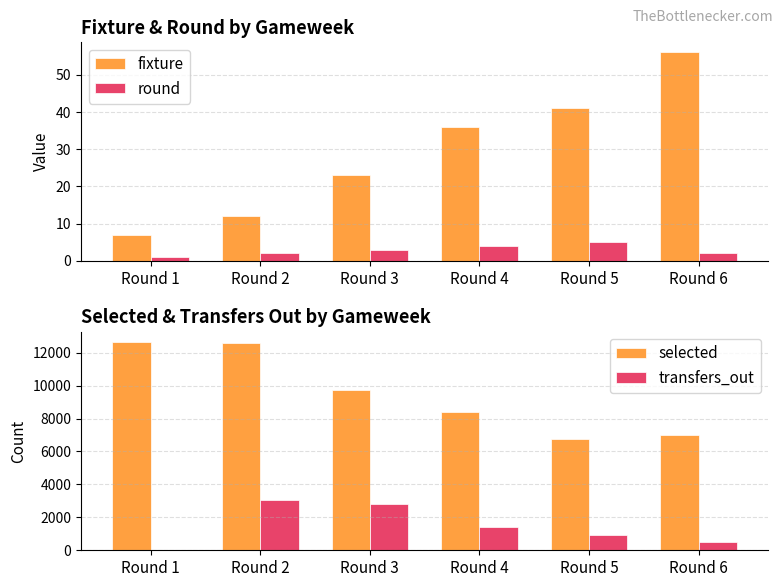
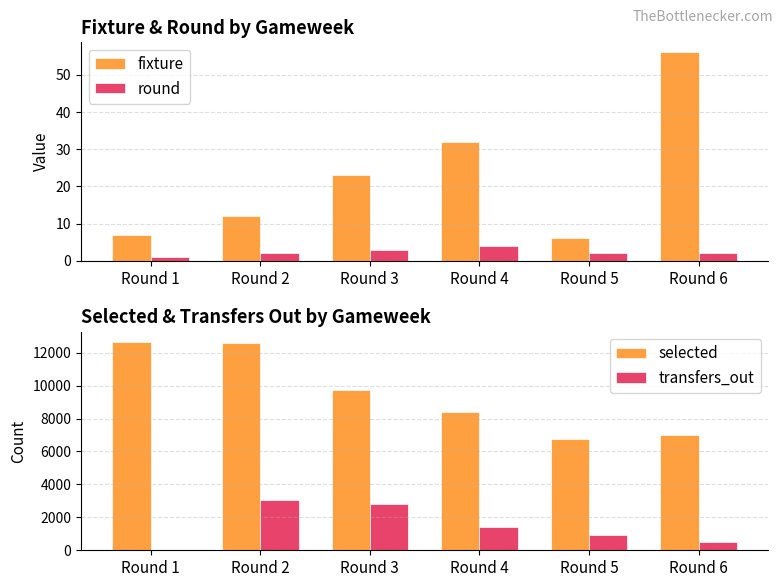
Fixture & Round by Gameweek, fixture, Round 4: 36 -> 32
Fixture & Round by Gameweek, fixture, Round 5: 41 -> 6
Fixture & Round by Gameweek, round, Round 5: 5 -> 2
